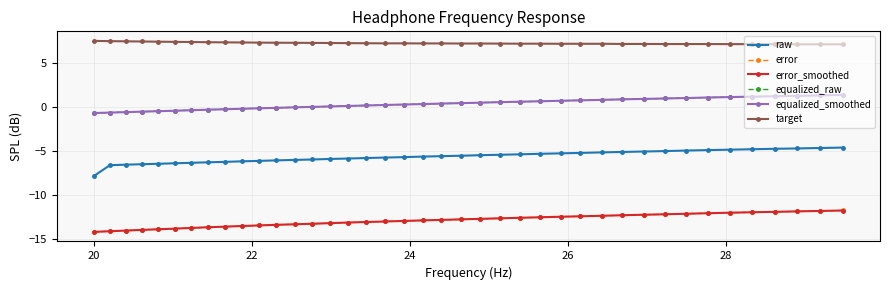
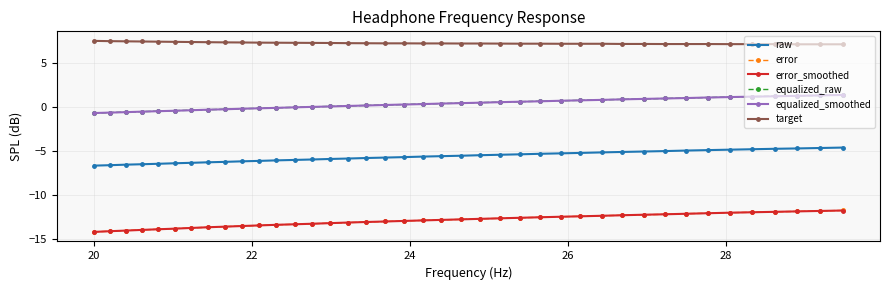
raw, 20: -8 -> -7
